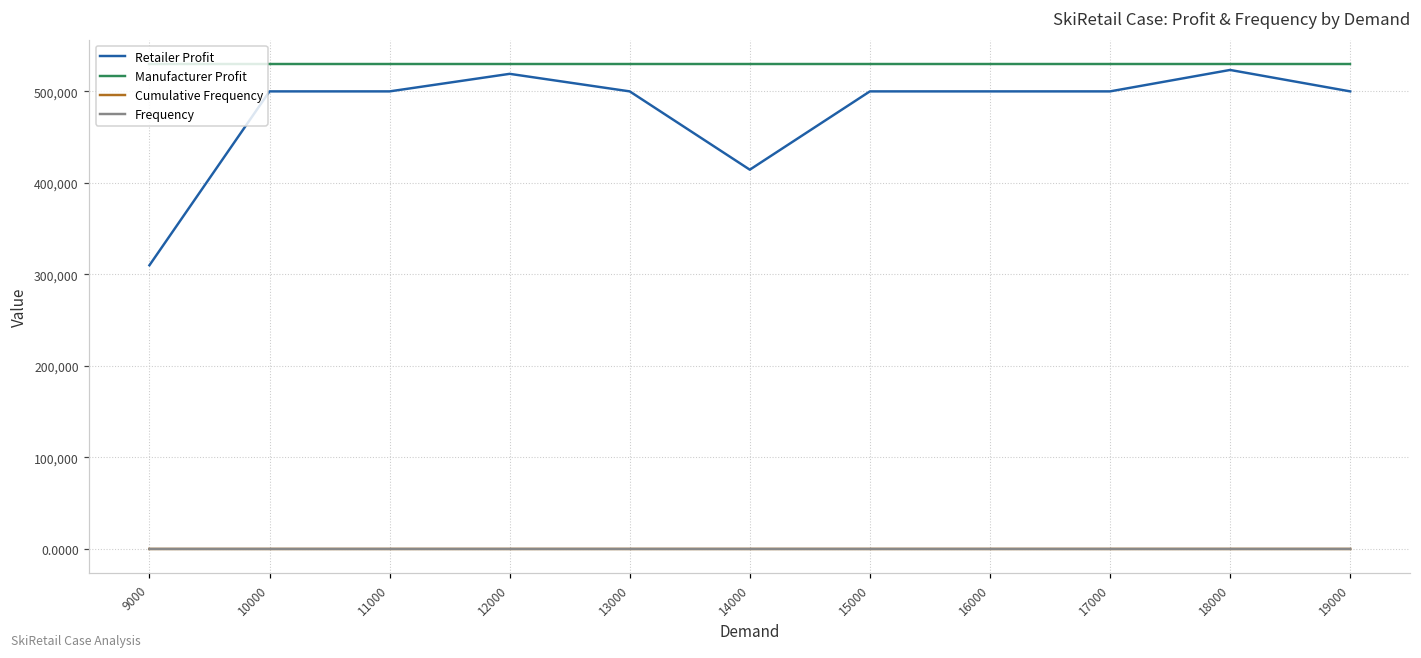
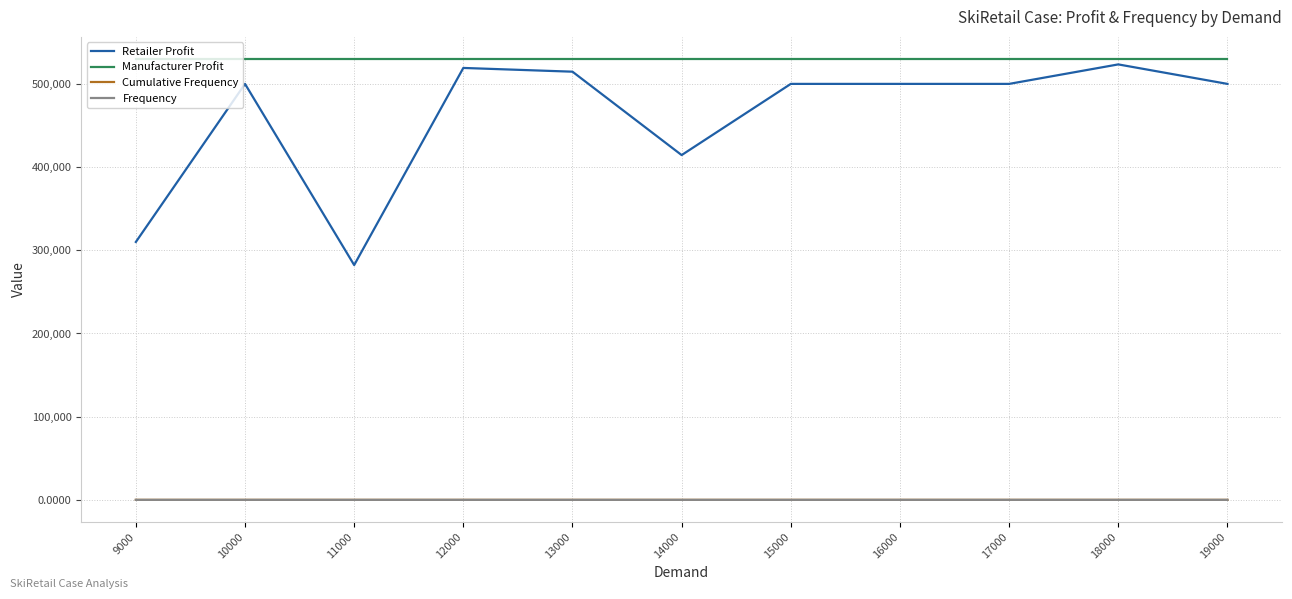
Retailer Profit, 11000: 500,000 -> 280,000
Retailer Profit, 13000: 500,000 -> 510,000
